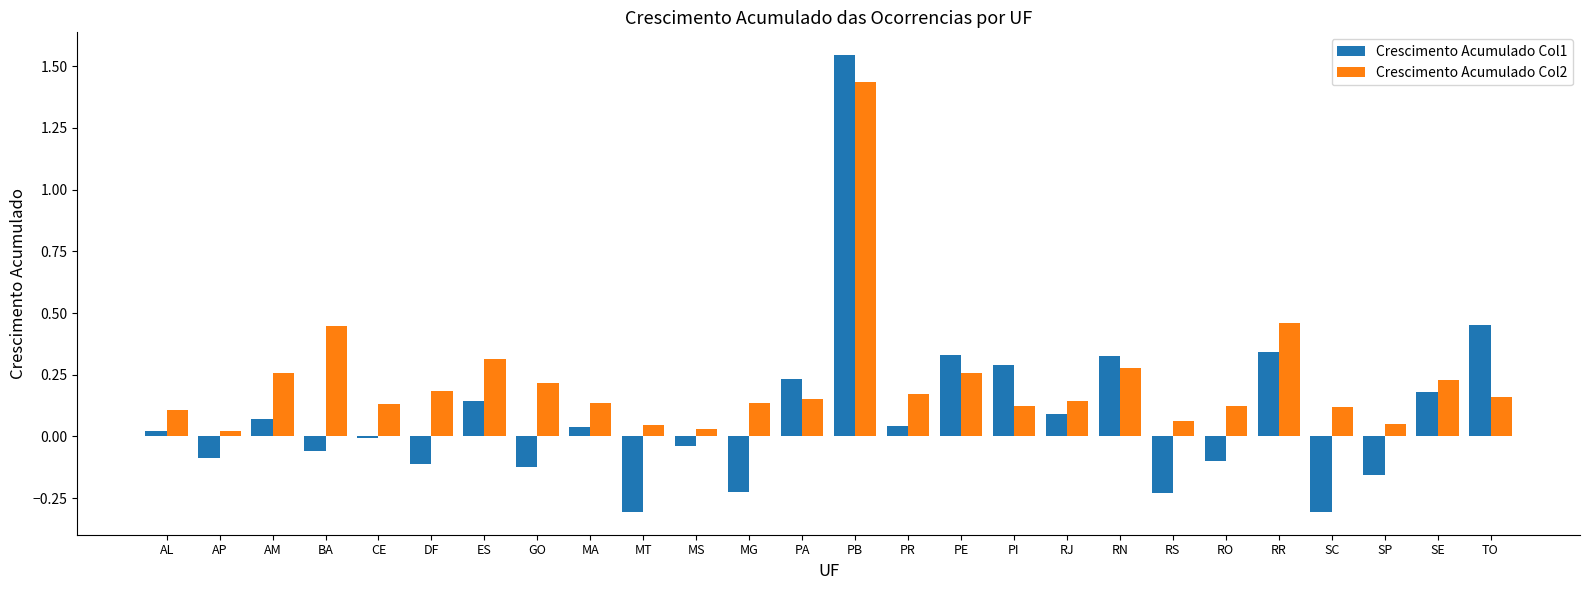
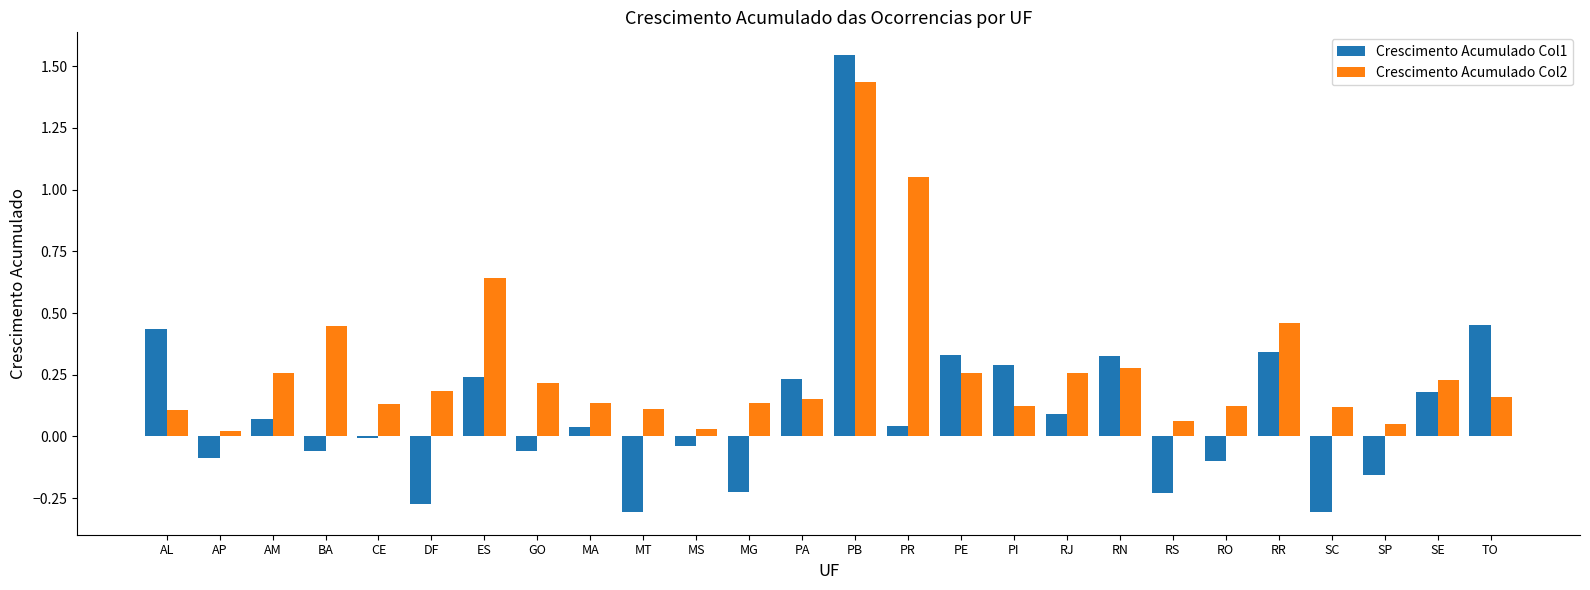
Crescimento Acumulado Col1, AL: 0.02 -> 0.44
Crescimento Acumulado Col1, DF: -0.11 -> -0.27
Crescimento Acumulado Col1, ES: 0.14 -> 0.24
Crescimento Acumulado Col2, ES: 0.31 -> 0.64
Crescimento Acumulado Col1, GO: -0.12 -> -0.06
Crescimento Acumulado Col2, MT: 0.04 -> 0.11
Crescimento Acumulado Col2, PR: 0.17 -> 1.05
Crescimento Acumulado Col2, RJ: 0.14 -> 0.26
